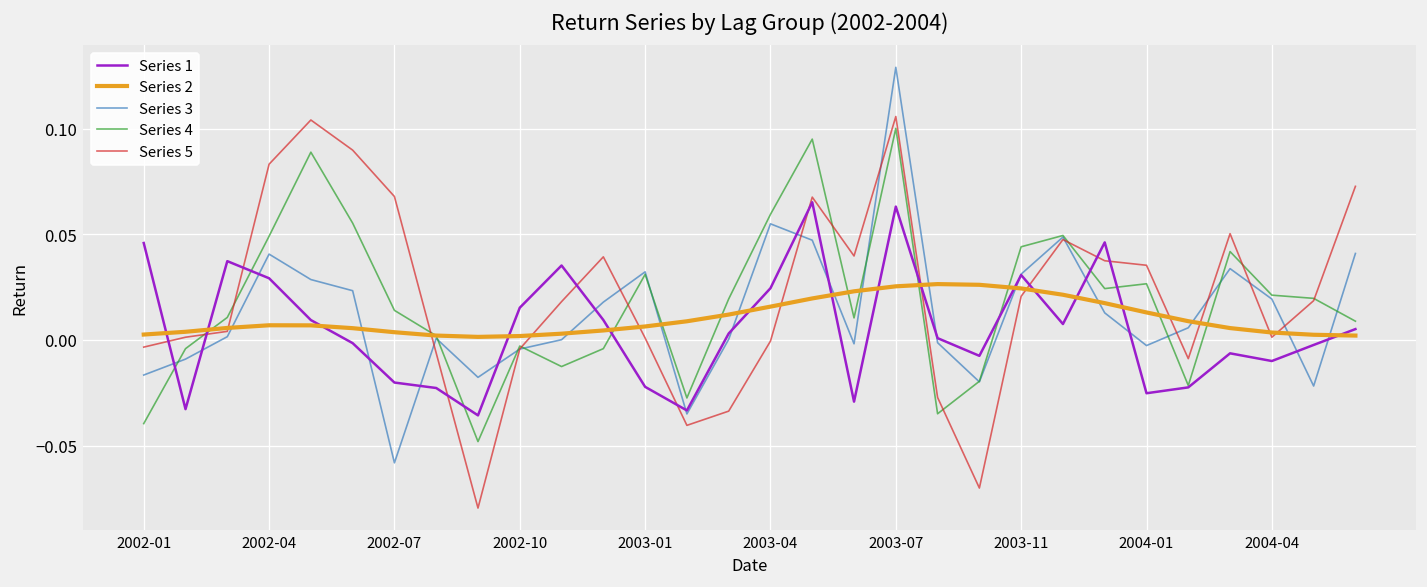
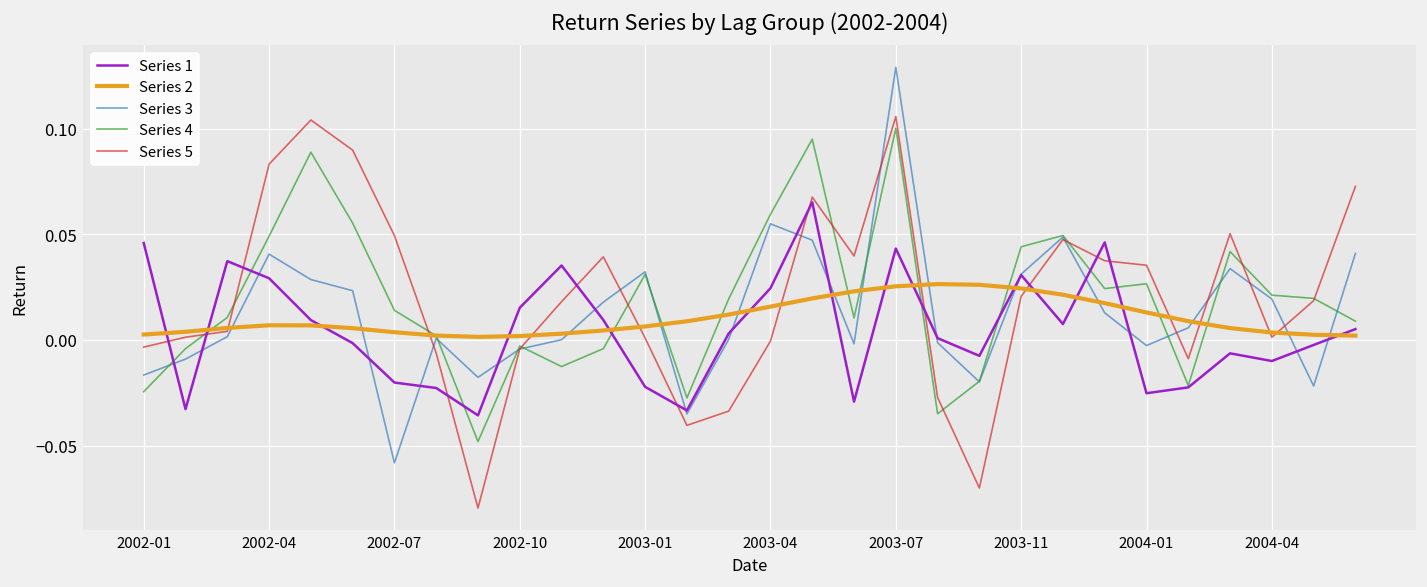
Series 4, 2002-01: -0.040 -> -0.024
Series 5, 2002-07: 0.068 -> 0.049
Series 1, 2003-07: 0.063 -> 0.043
